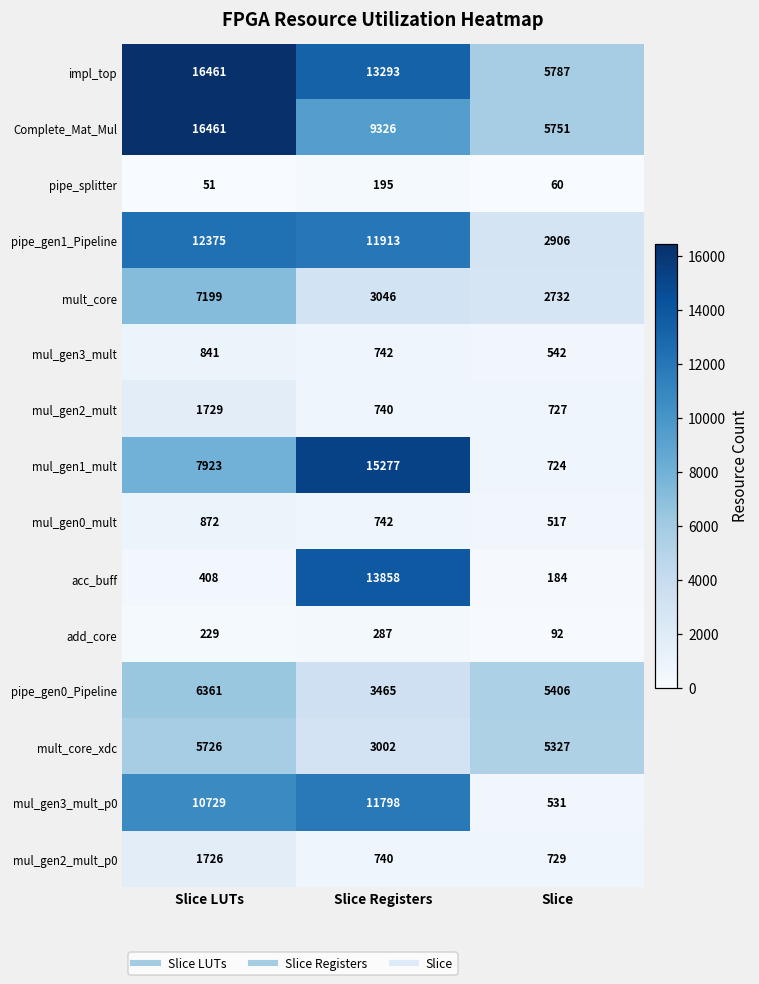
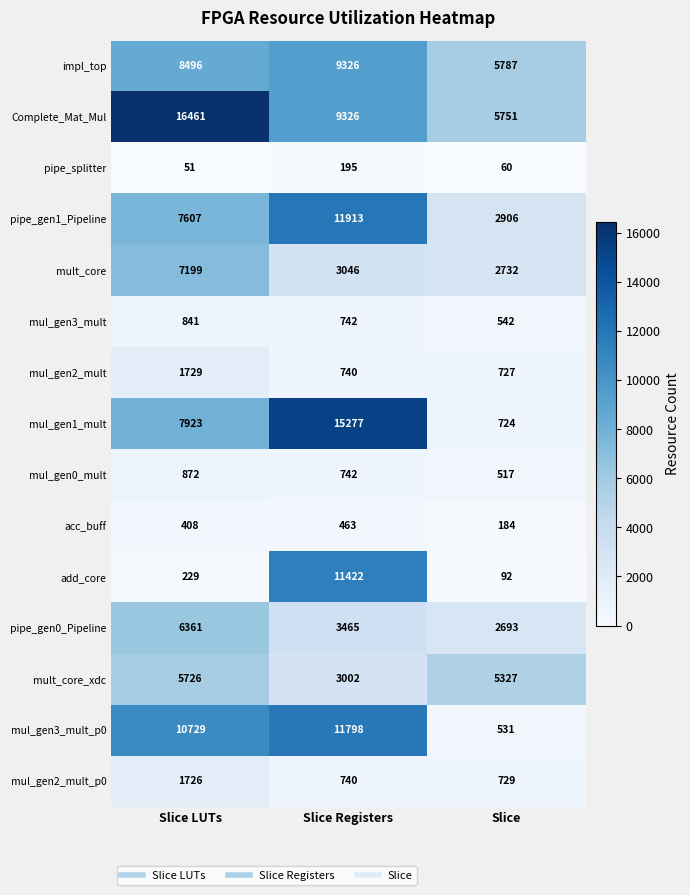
impl_top, Slice LUTs: 16461 -> 8496
impl_top, Slice Registers: 13293 -> 9326
pipe_gen1_Pipeline, Slice LUTs: 12375 -> 7607
acc_buff, Slice Registers: 13858 -> 463
add_core, Slice Registers: 287 -> 11422
pipe_gen0_Pipeline, Slice: 5406 -> 2693
